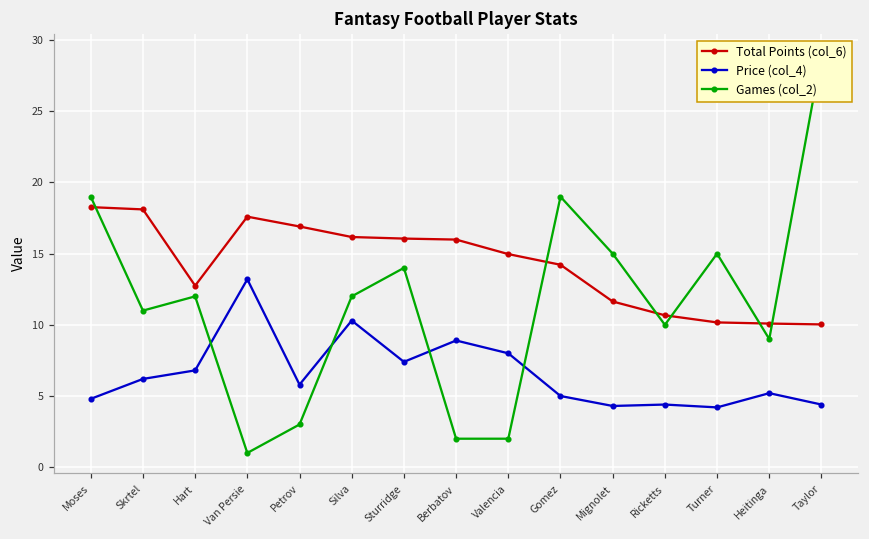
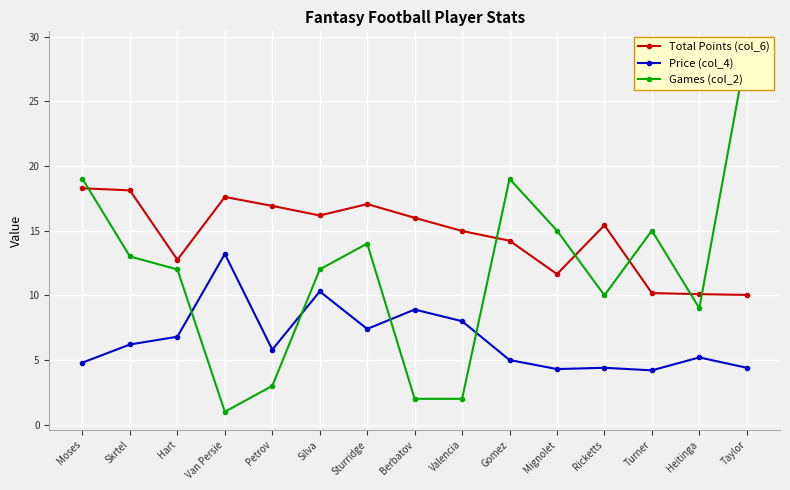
Games (col_2), Skrtel: 11 -> 13
Total Points (col_6), Sturridge: 16.1 -> 17.1
Total Points (col_6), Ricketts: 10.7 -> 15.4
